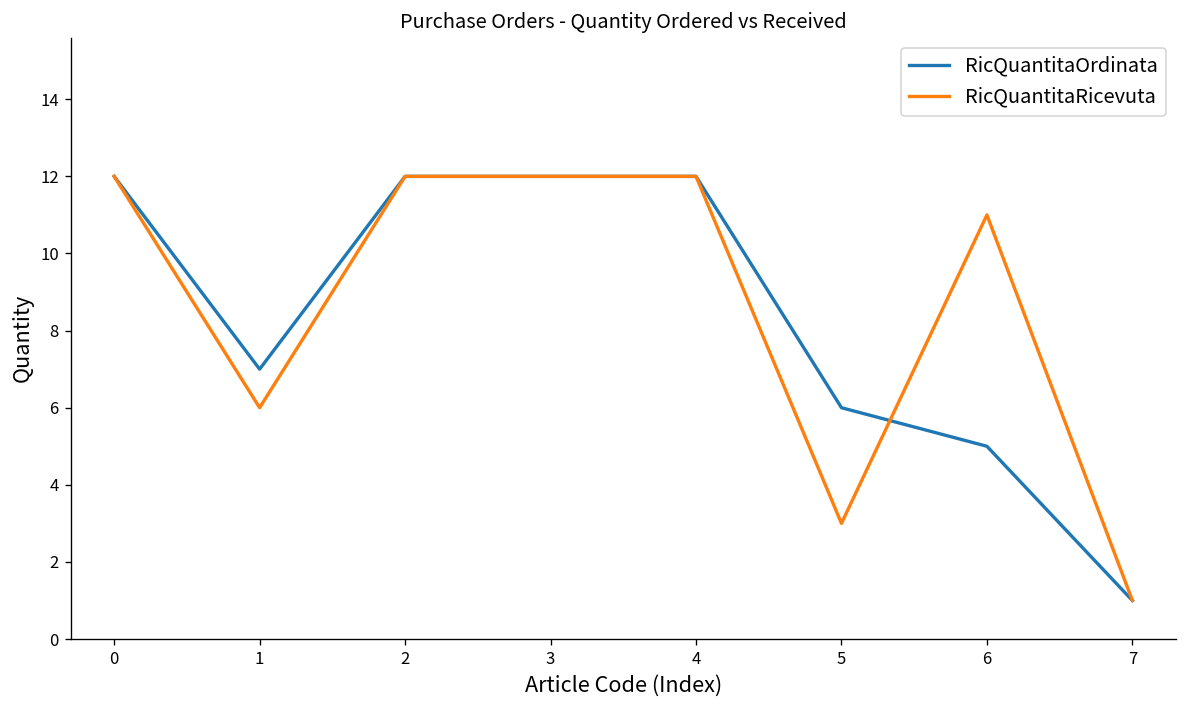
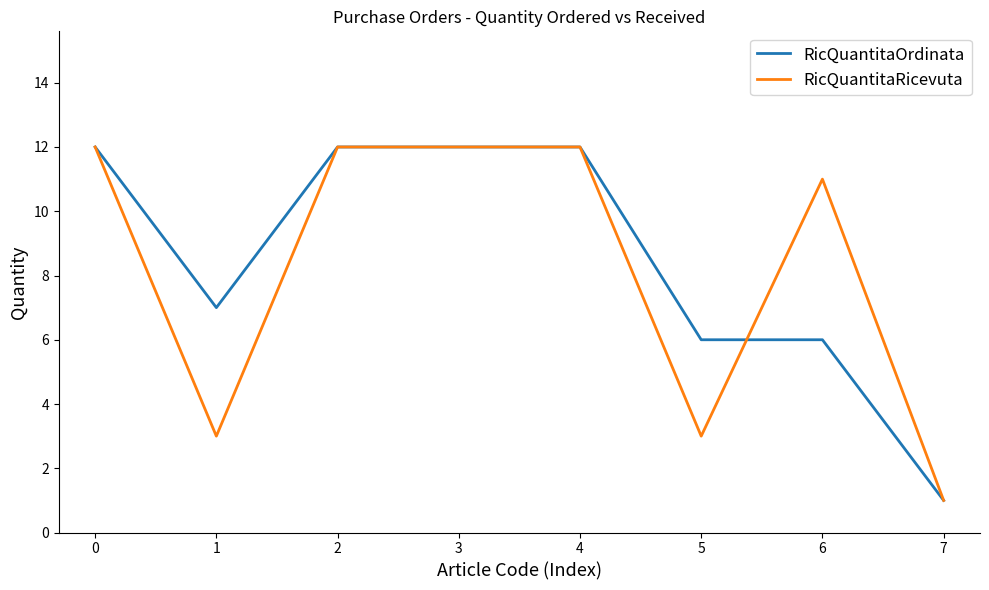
RicQuantitaRicevuta, 1: 6 -> 3
RicQuantitaOrdinata, 6: 5 -> 6
